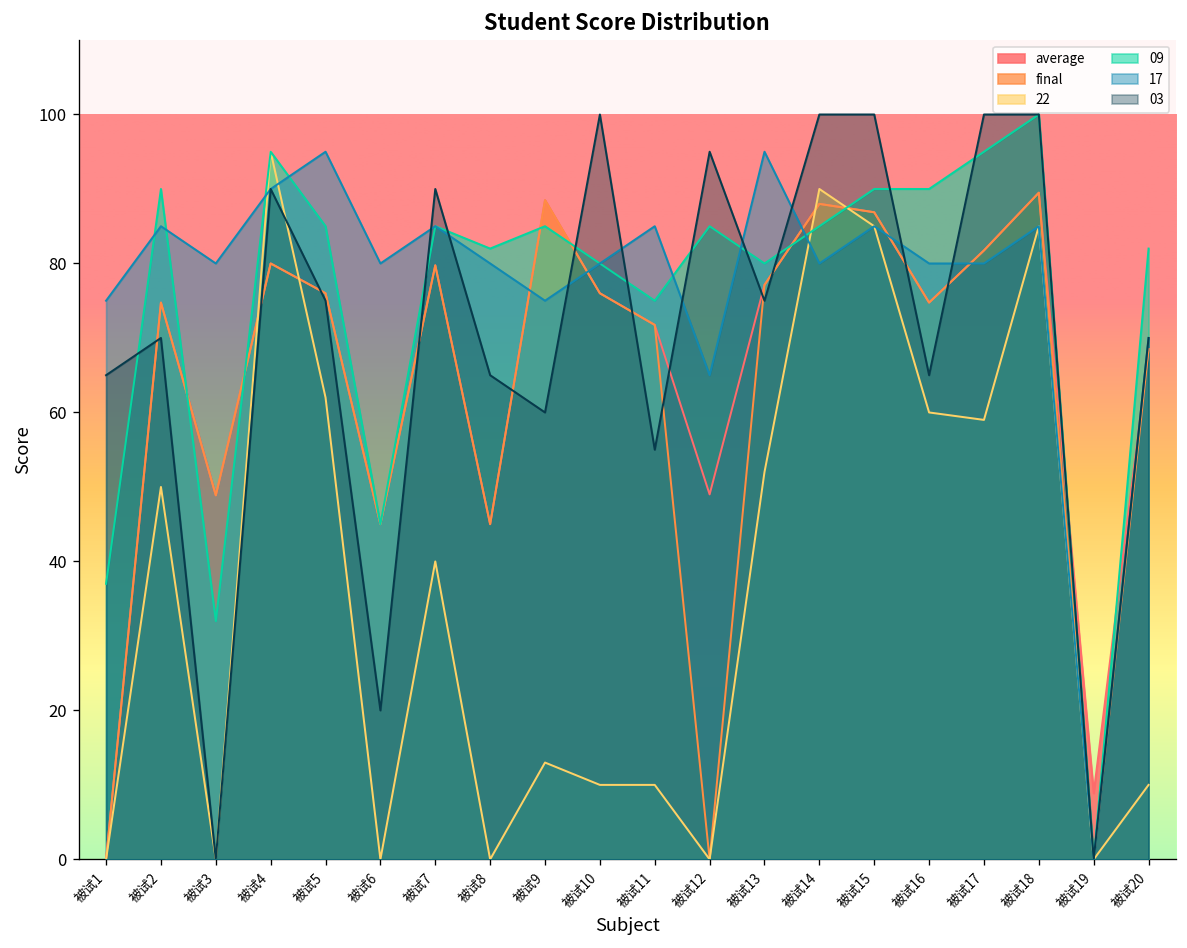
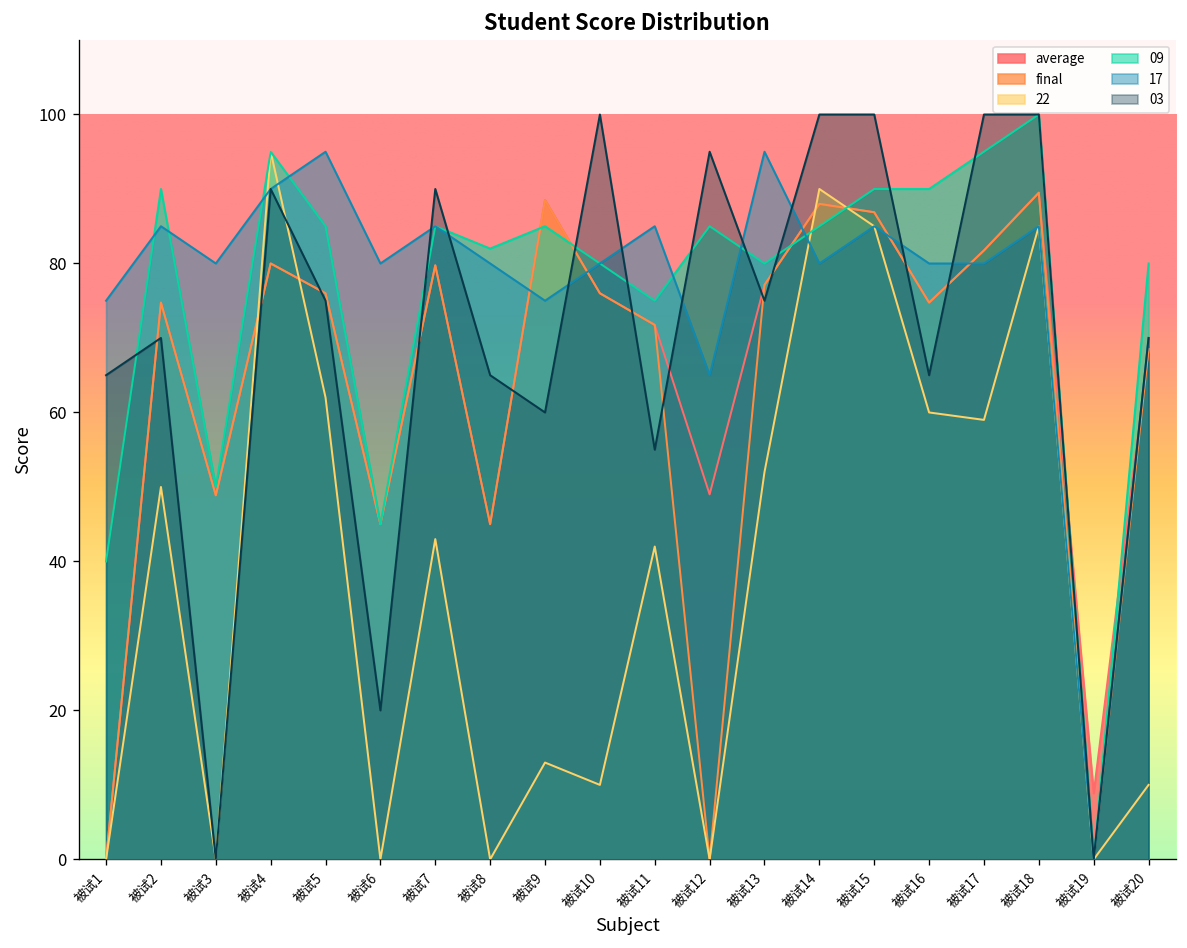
09, 被试1: 37 -> 40
09, 被试3: 32 -> 50
22, 被试7: 40 -> 43
22, 被试11: 10 -> 42
09, 被试20: 82 -> 80
